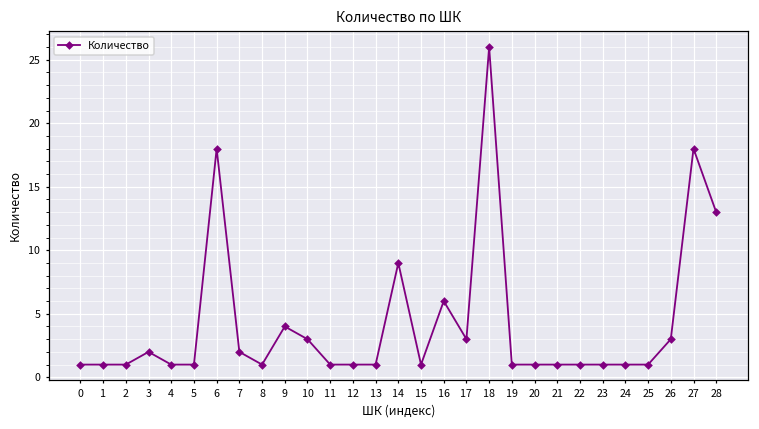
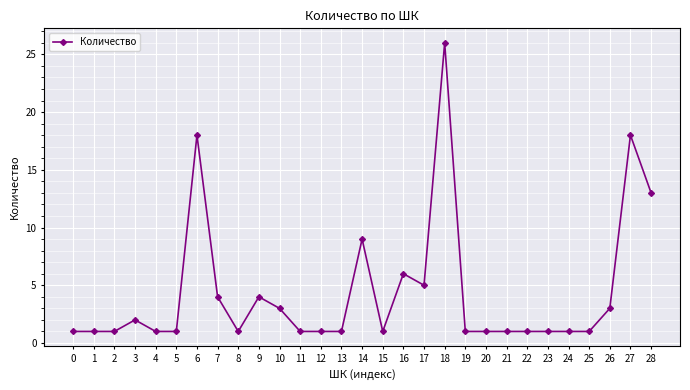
7: 2 -> 4
17: 3 -> 5
